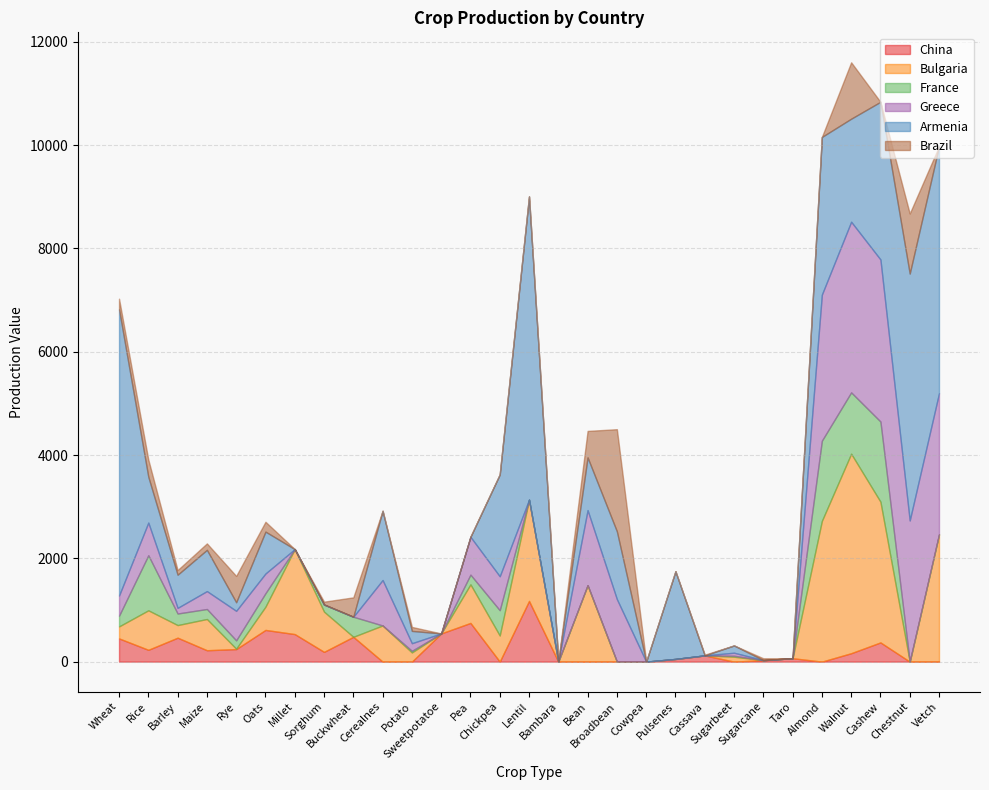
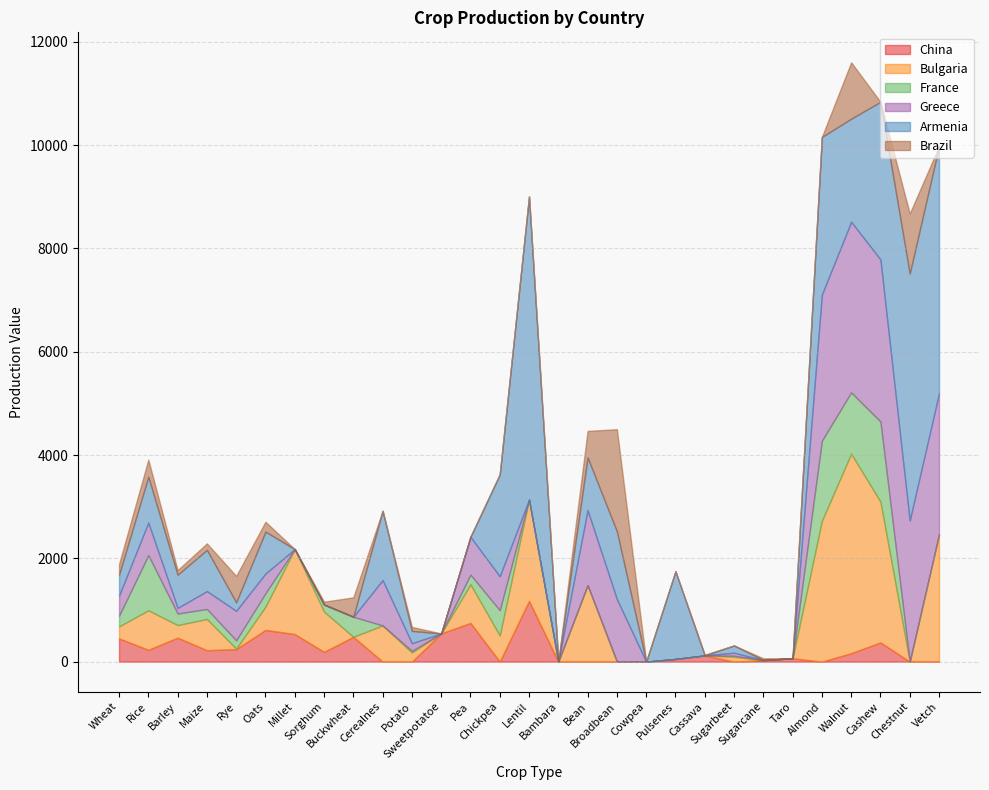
Armenia, Wheat: 5500 -> 400
